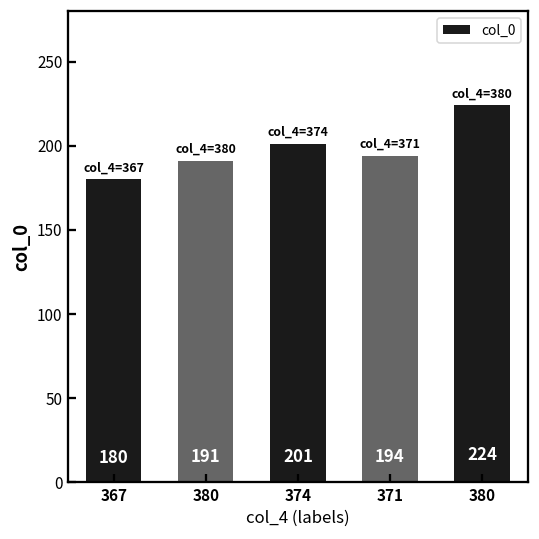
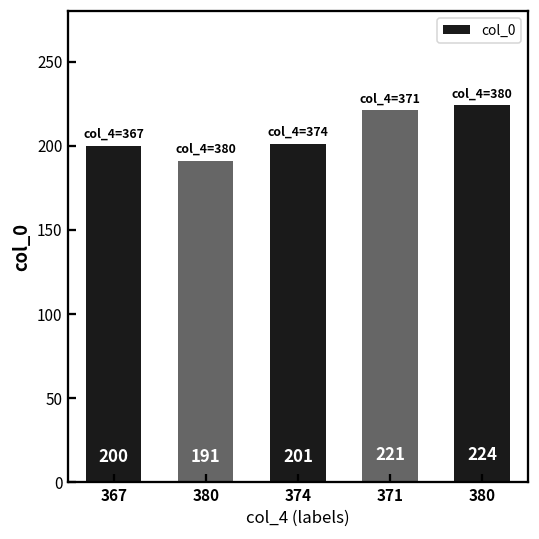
367: 180 -> 200
371: 194 -> 221
